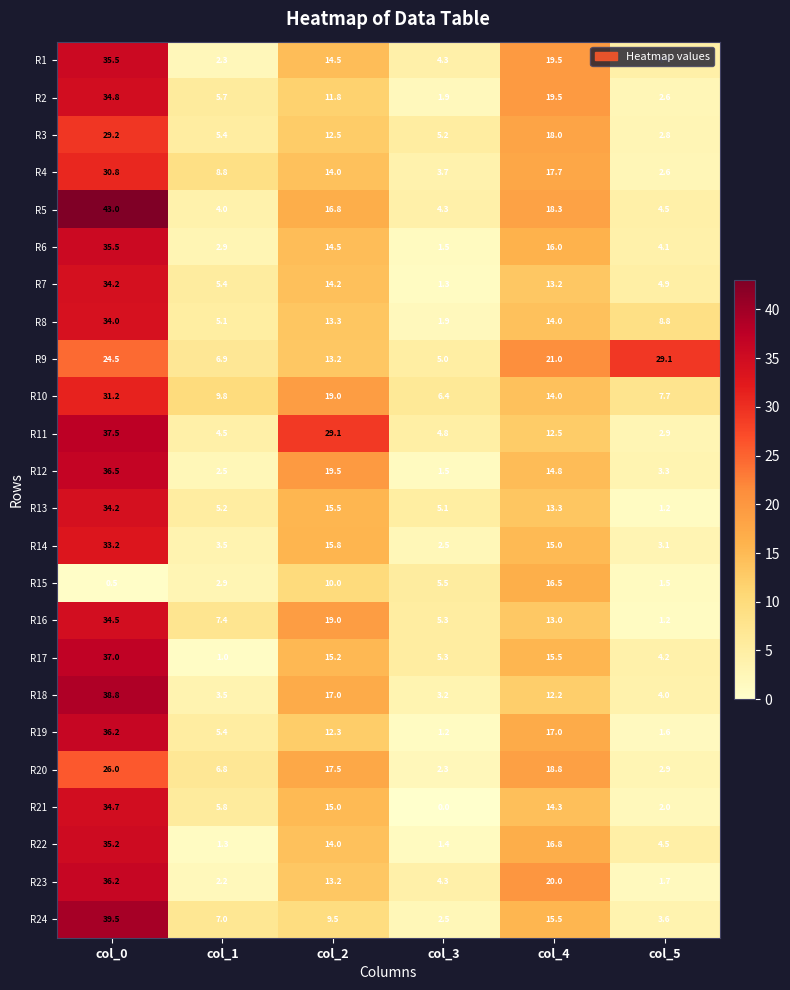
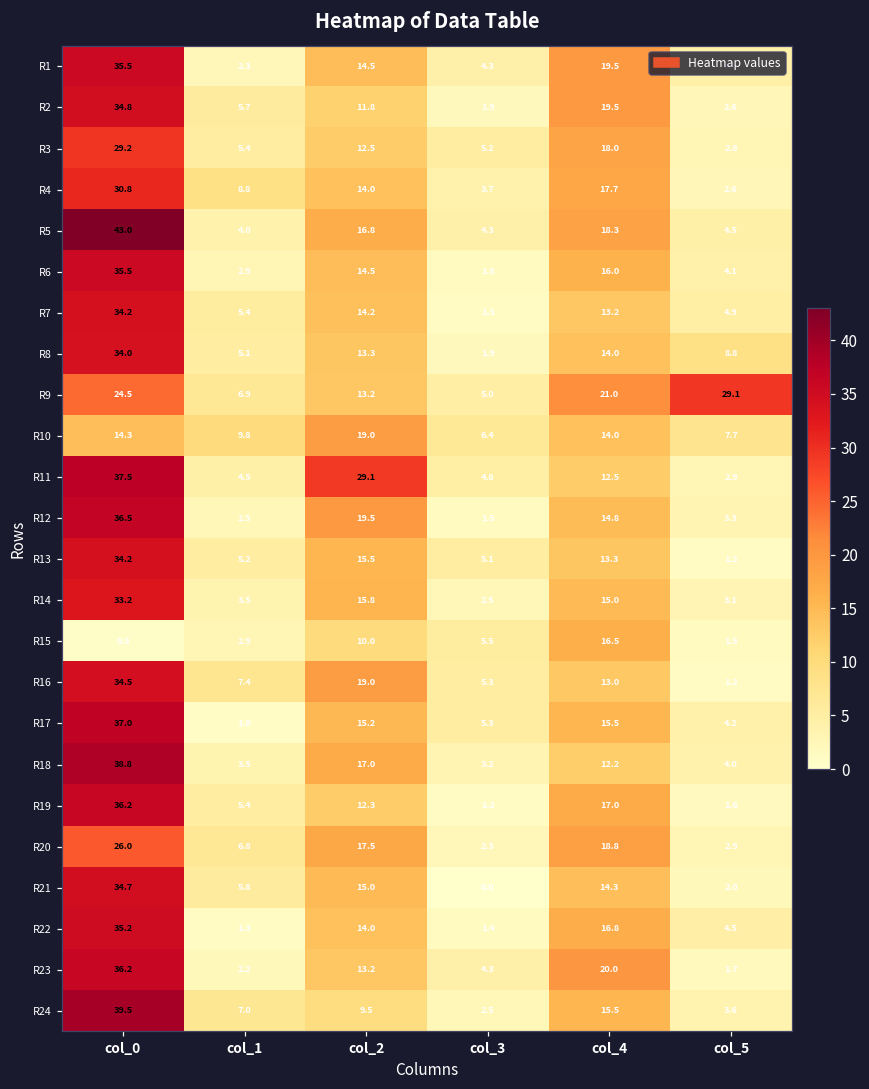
R10, col_0: 31.2 -> 14.3
